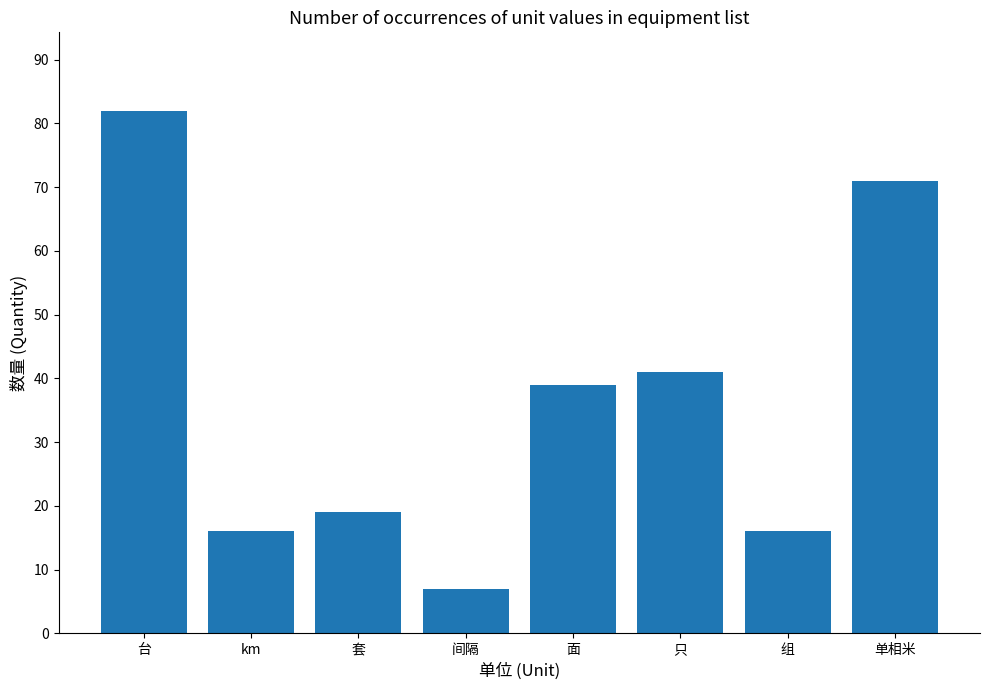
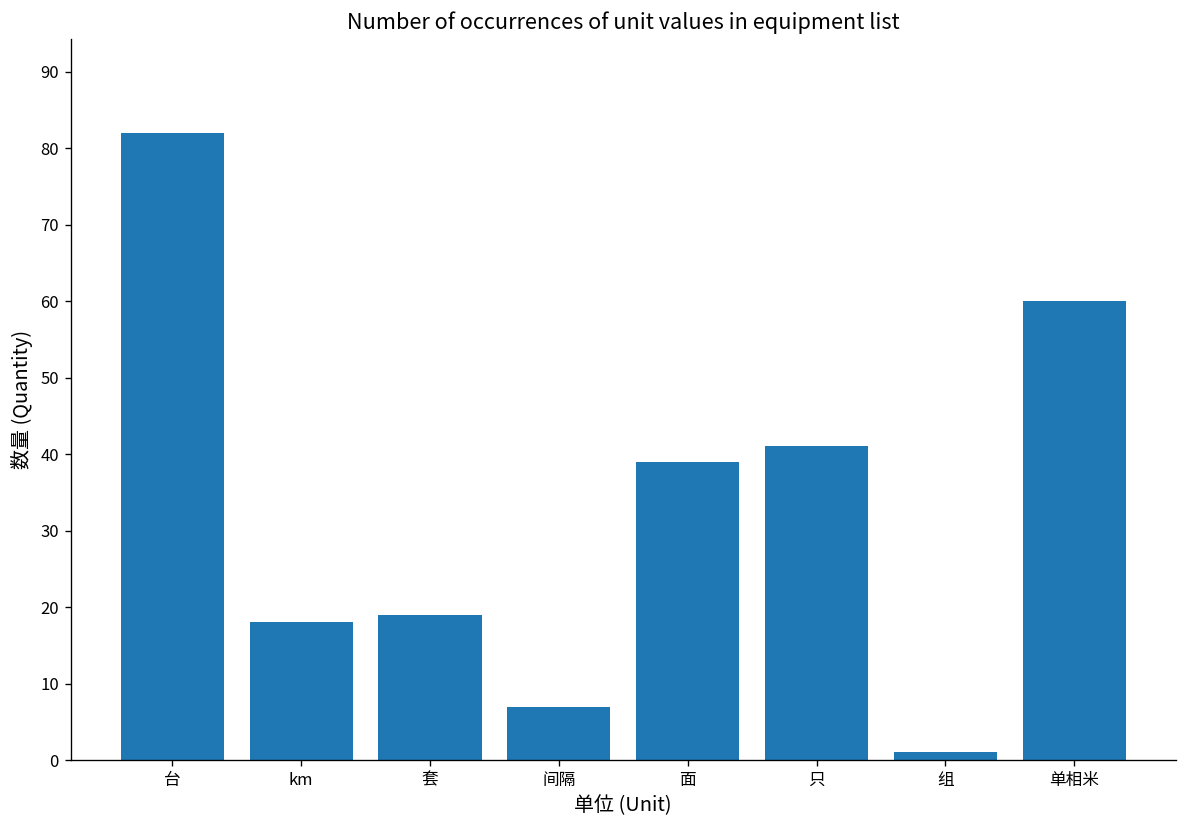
km: 16 -> 18
组: 16 -> 1
单相米: 71 -> 60
